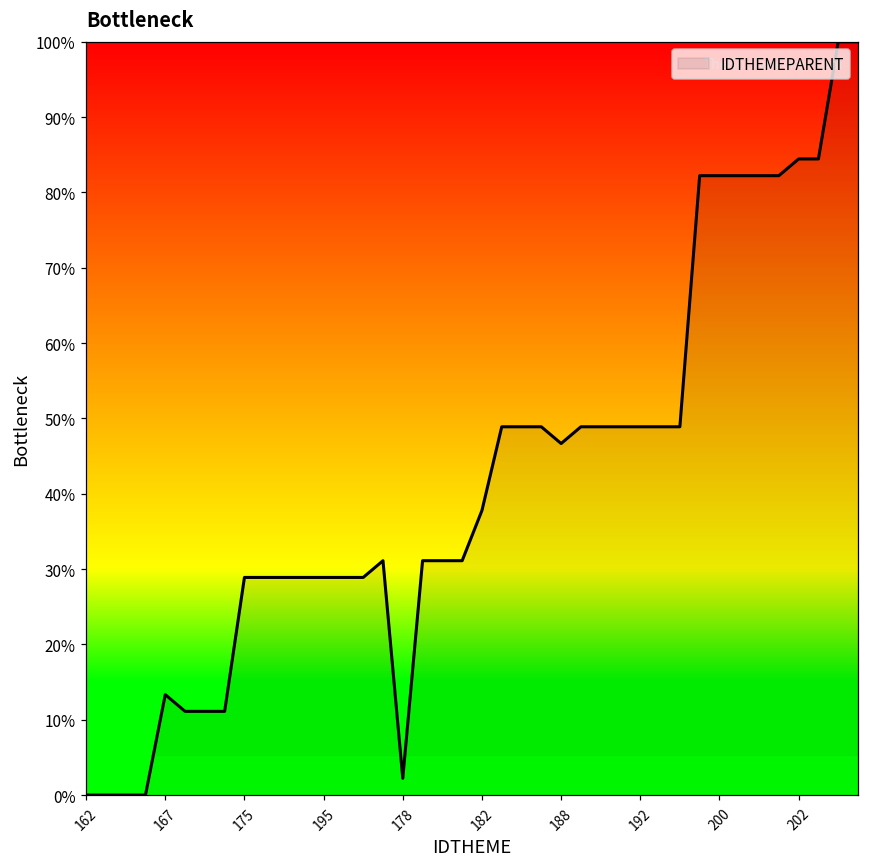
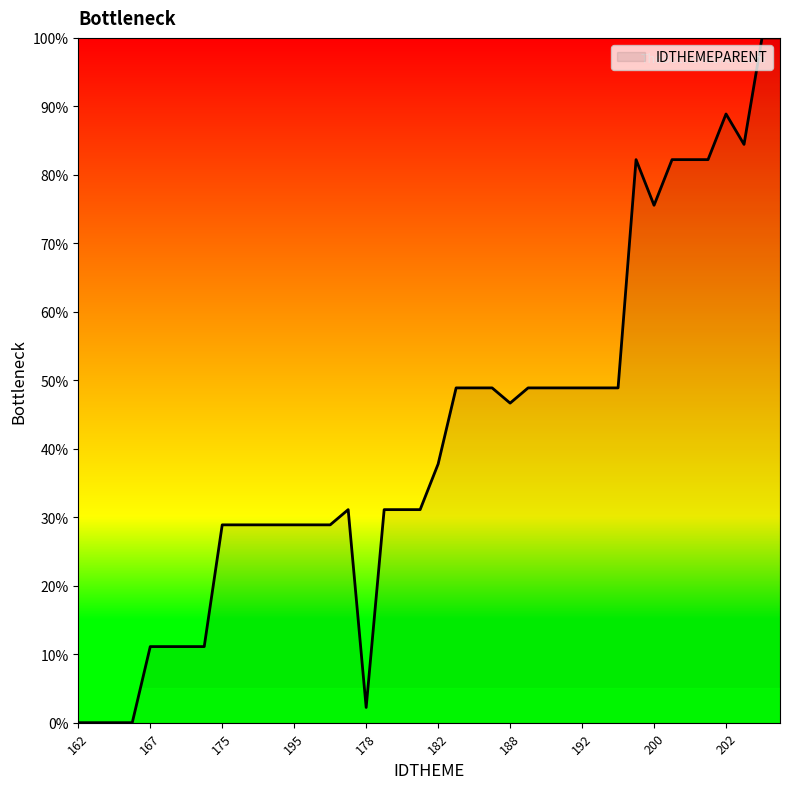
167: 13% -> 11%
200: 82% -> 76%
202: 84% -> 89%
